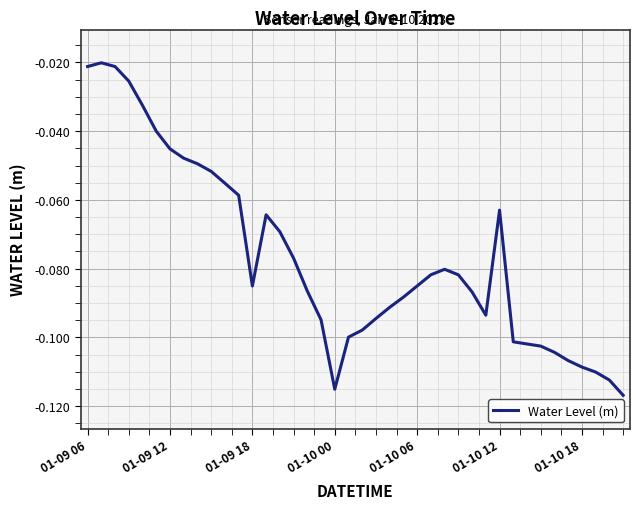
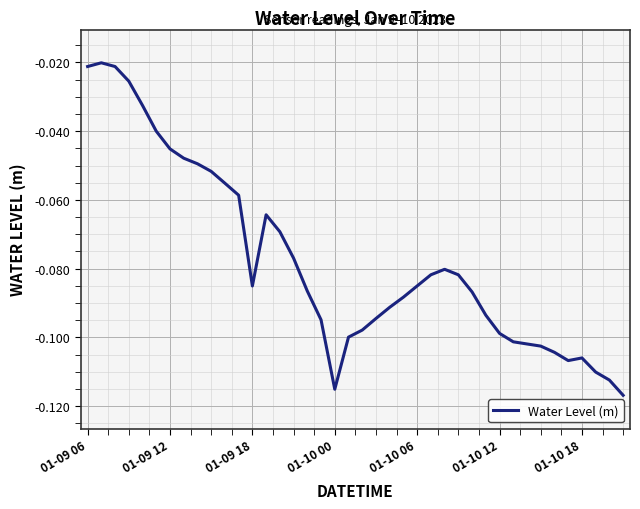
01-10 12: -0.063 -> -0.099
01-10 18: -0.109 -> -0.106
